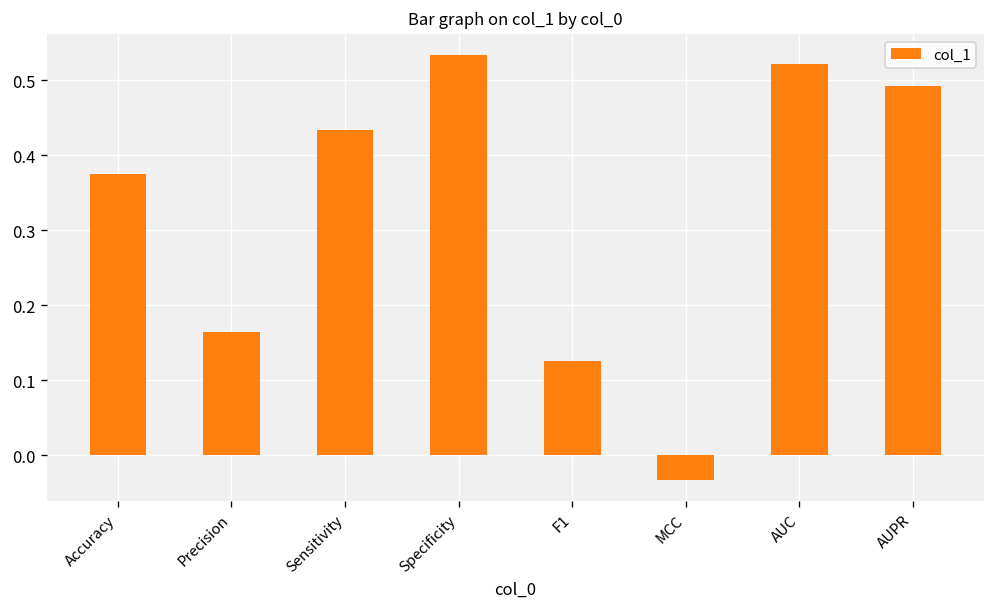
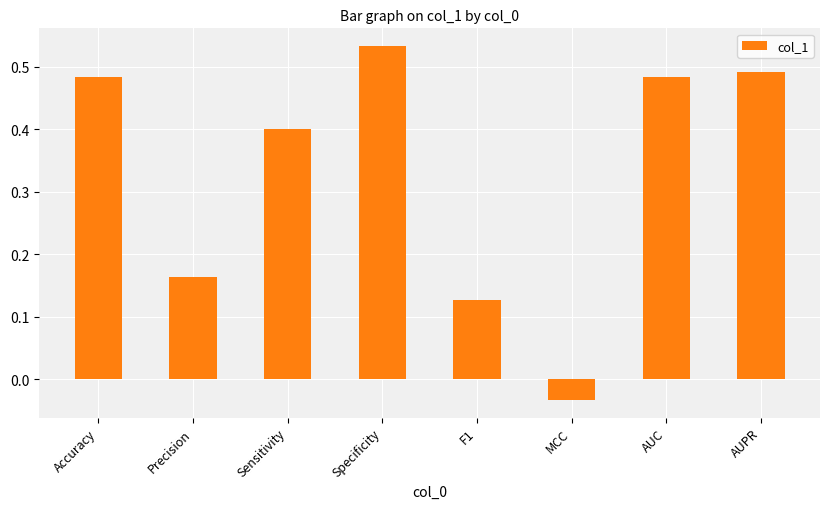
Accuracy: 0.38 -> 0.48
Sensitivity: 0.43 -> 0.40
AUC: 0.52 -> 0.48
